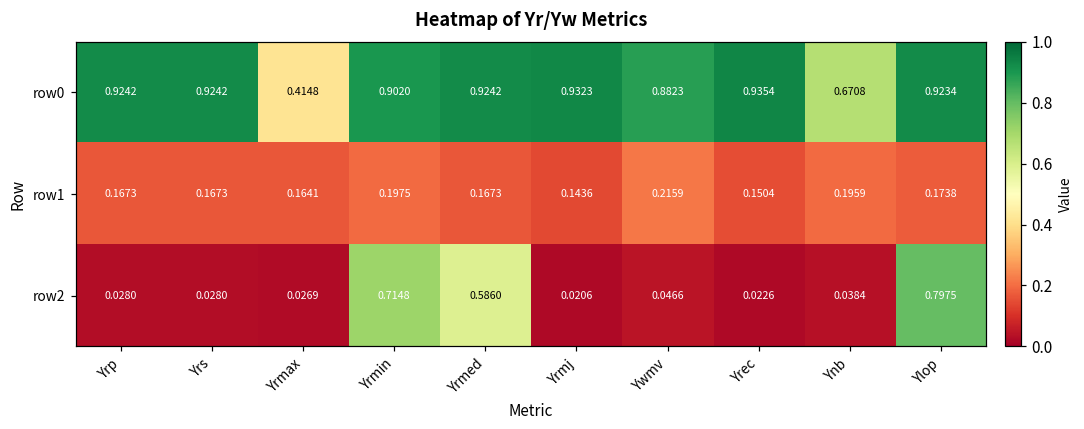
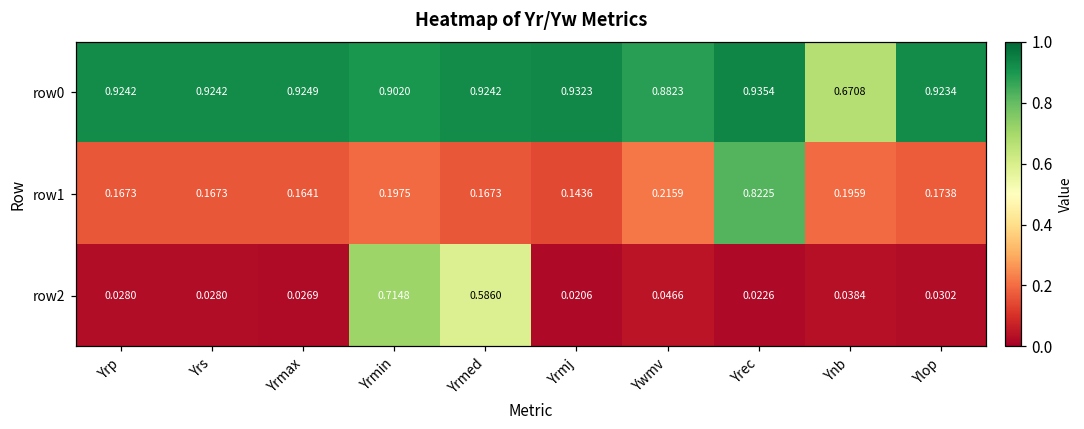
row0, Yrmax: 0.4148 -> 0.9249
row1, Yrec: 0.1504 -> 0.8225
row2, Ylop: 0.7975 -> 0.0302
